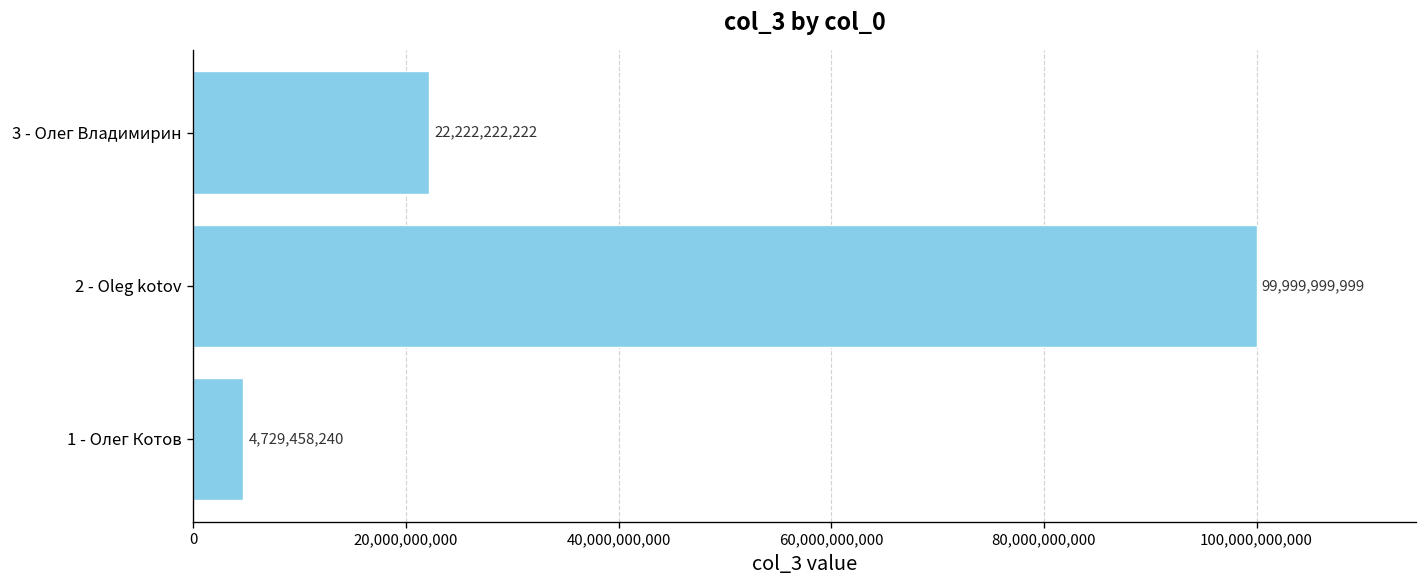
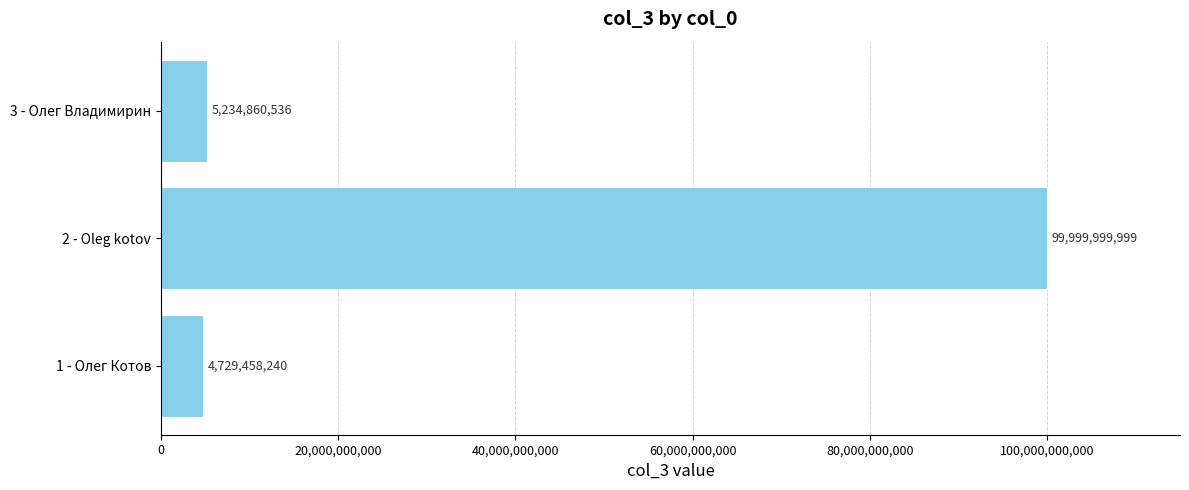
3 - Олег Владимирин: 22,222,222,222 -> 5,234,860,536
